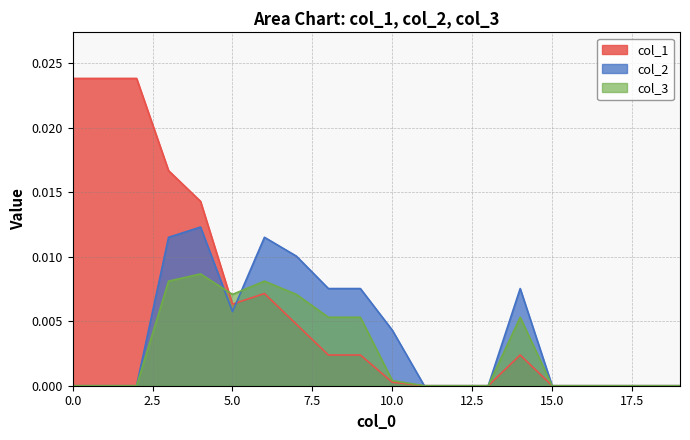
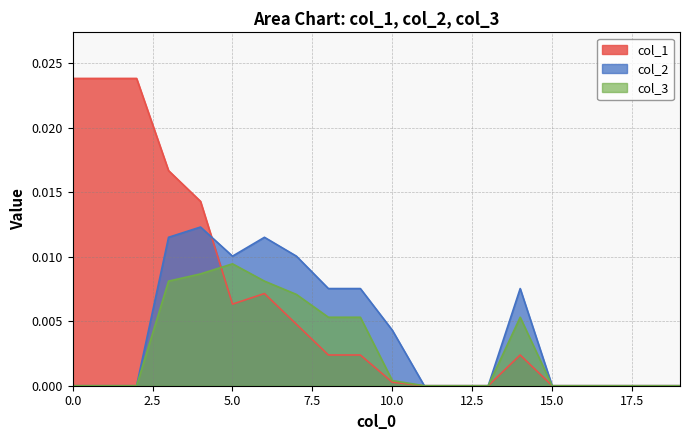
col_2, 5.0: 0.0057 -> 0.0100
col_3, 5.0: 0.0071 -> 0.0094
